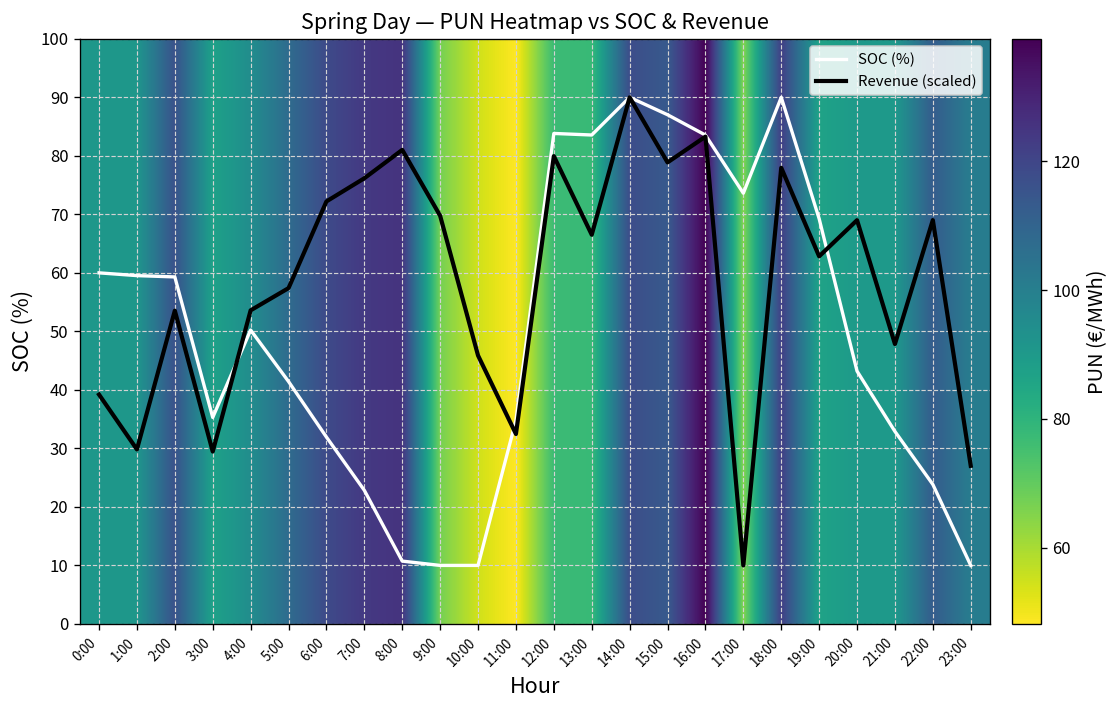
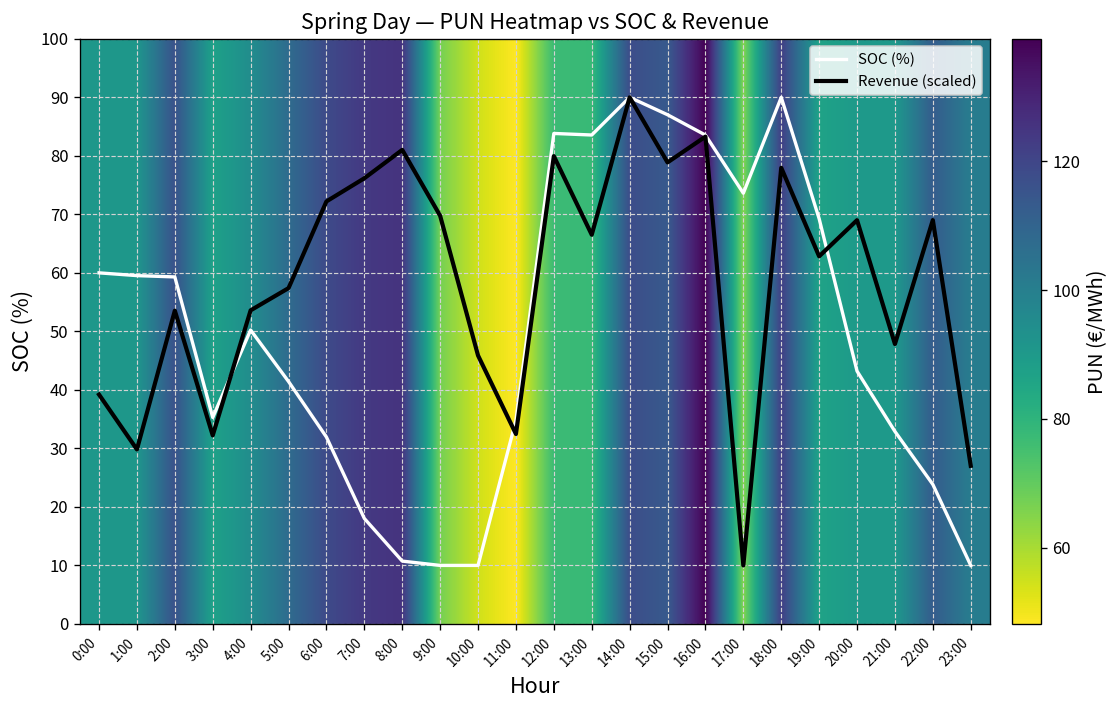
Revenue (scaled), 3:00: 29 -> 32
SOC (%), 7:00: 23 -> 18
